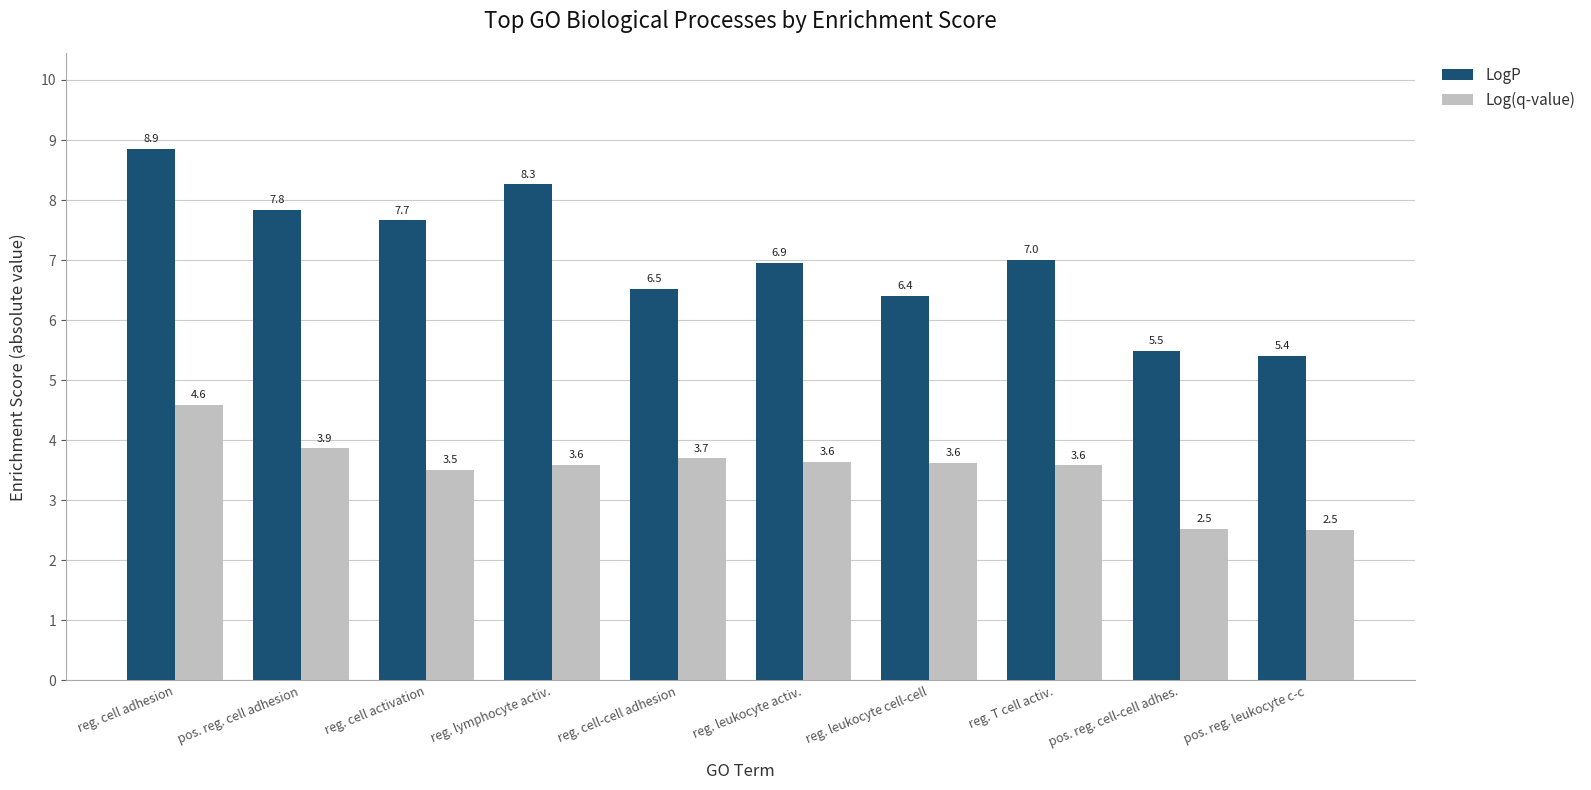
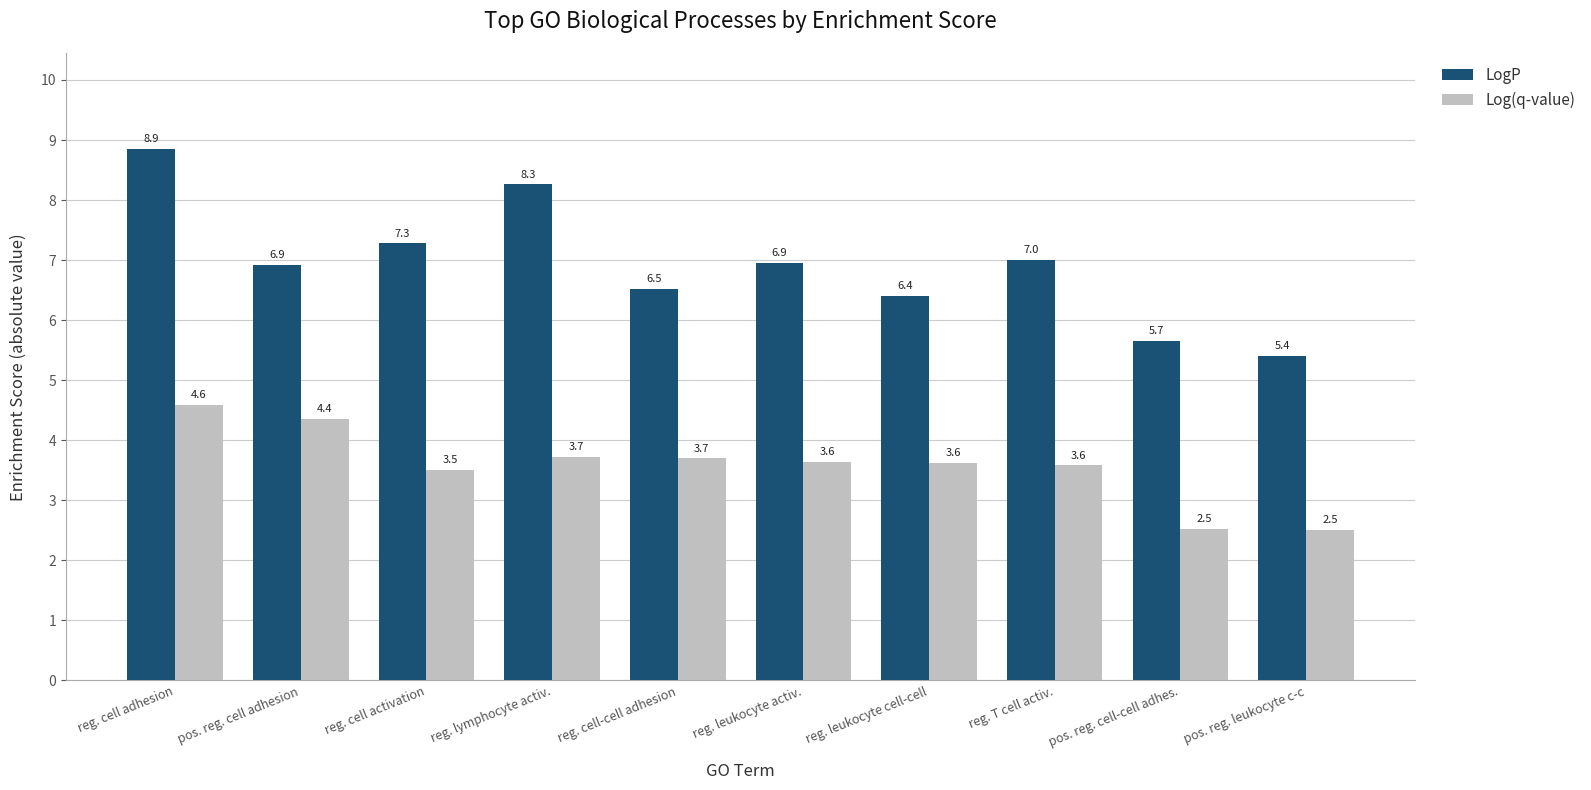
LogP, pos. reg. cell adhesion: 7.8 -> 6.9
Log(q-value), pos. reg. cell adhesion: 3.9 -> 4.4
LogP, reg. cell activation: 7.7 -> 7.3
Log(q-value), reg. lymphocyte activ.: 3.6 -> 3.7
LogP, pos. reg. cell-cell adhes.: 5.5 -> 5.7
